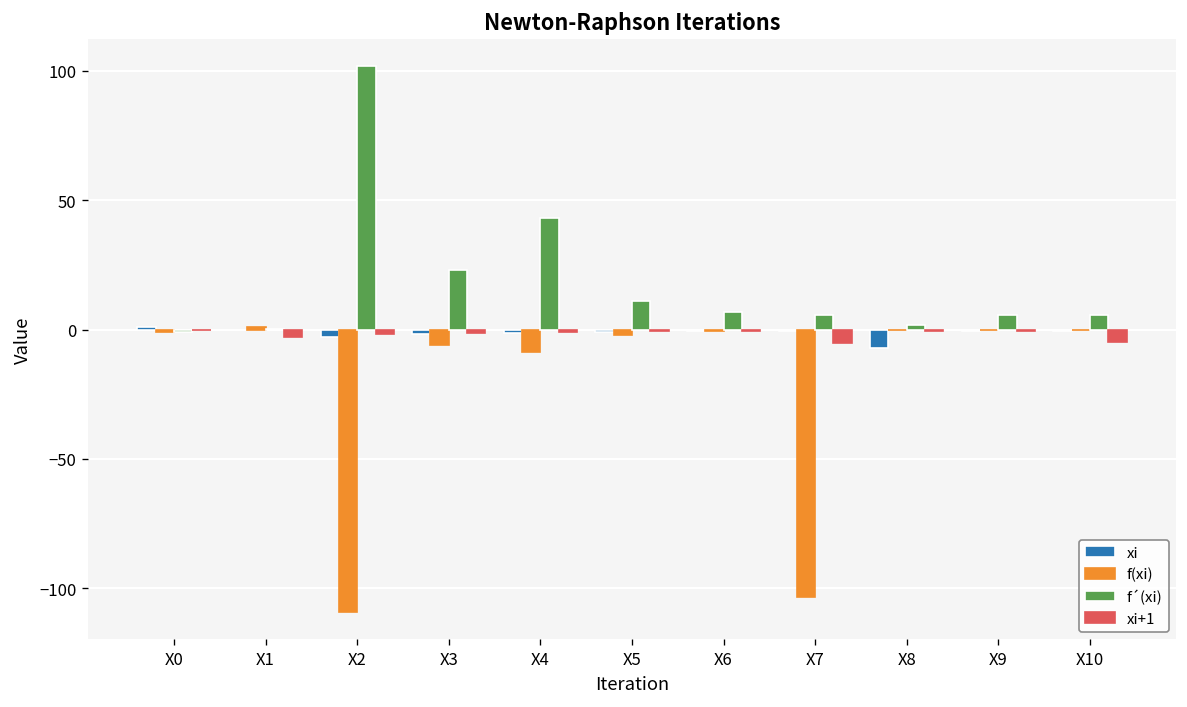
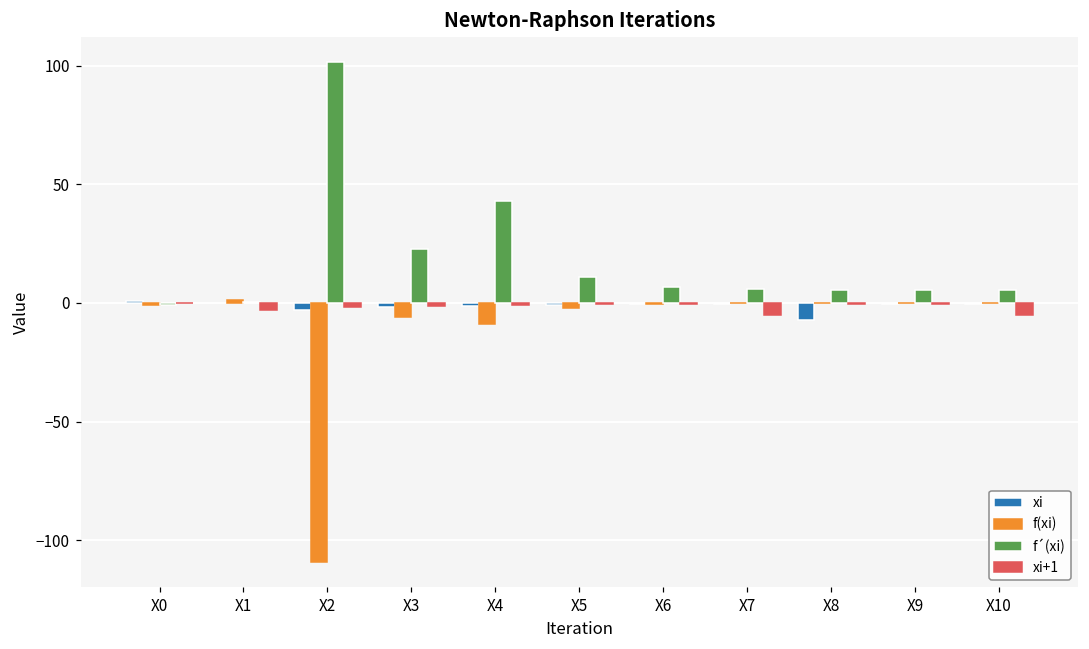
f(xi), X7: -104 -> 0
f´(xi), X8: 2 -> 6
